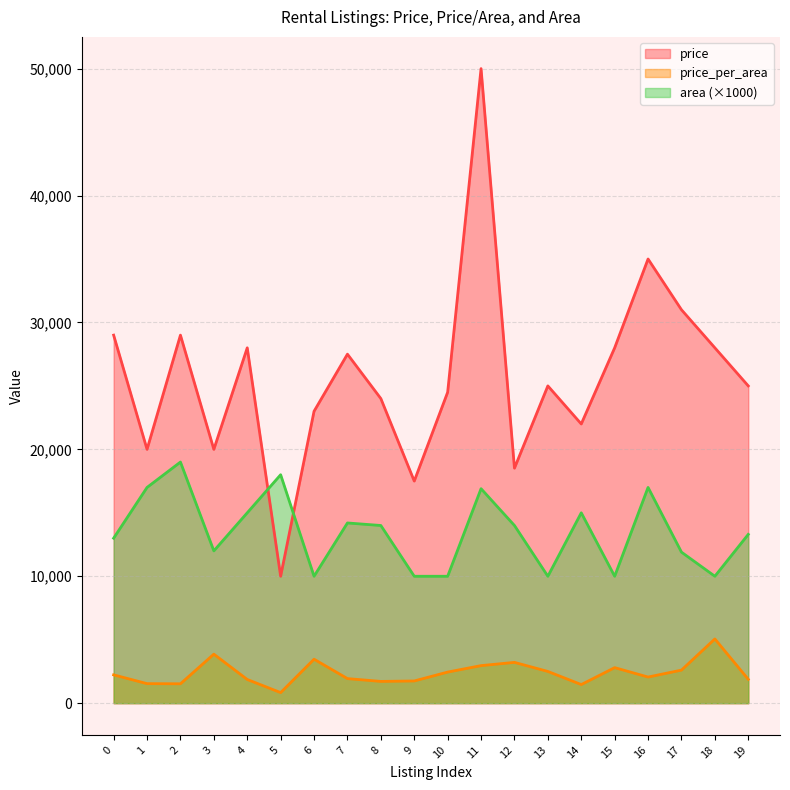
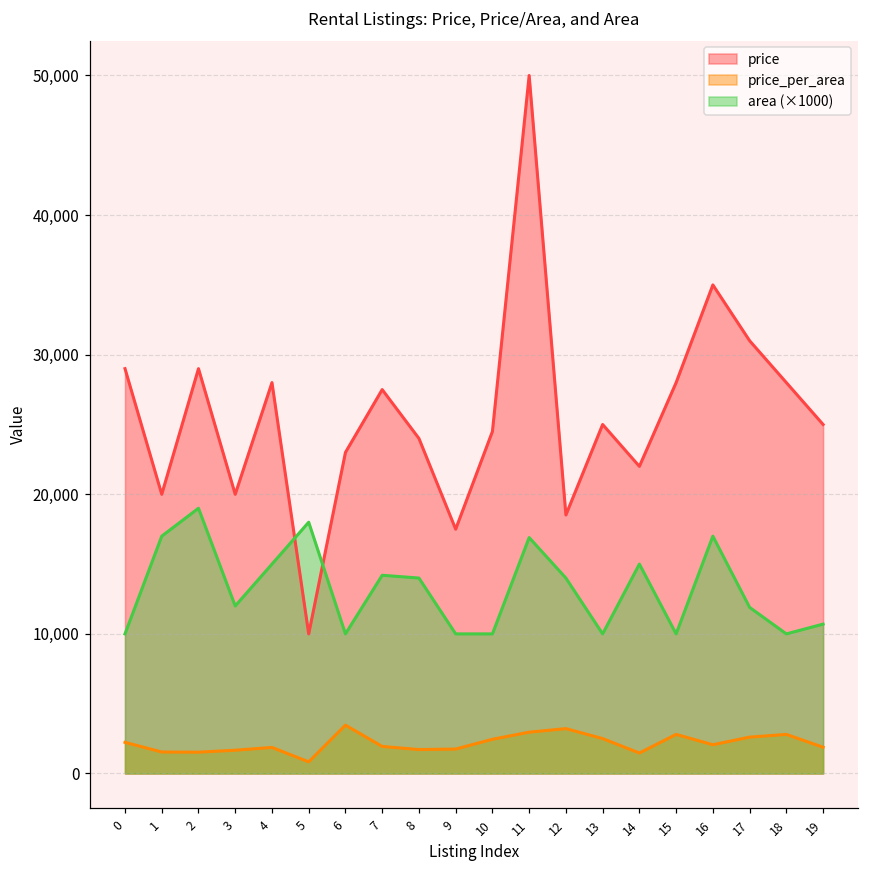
area (×1000), 0: 13,000 -> 10,000
price_per_area, 3: 3,900 -> 1,700
price_per_area, 18: 5,100 -> 2,800
area (×1000), 19: 13,300 -> 10,700
